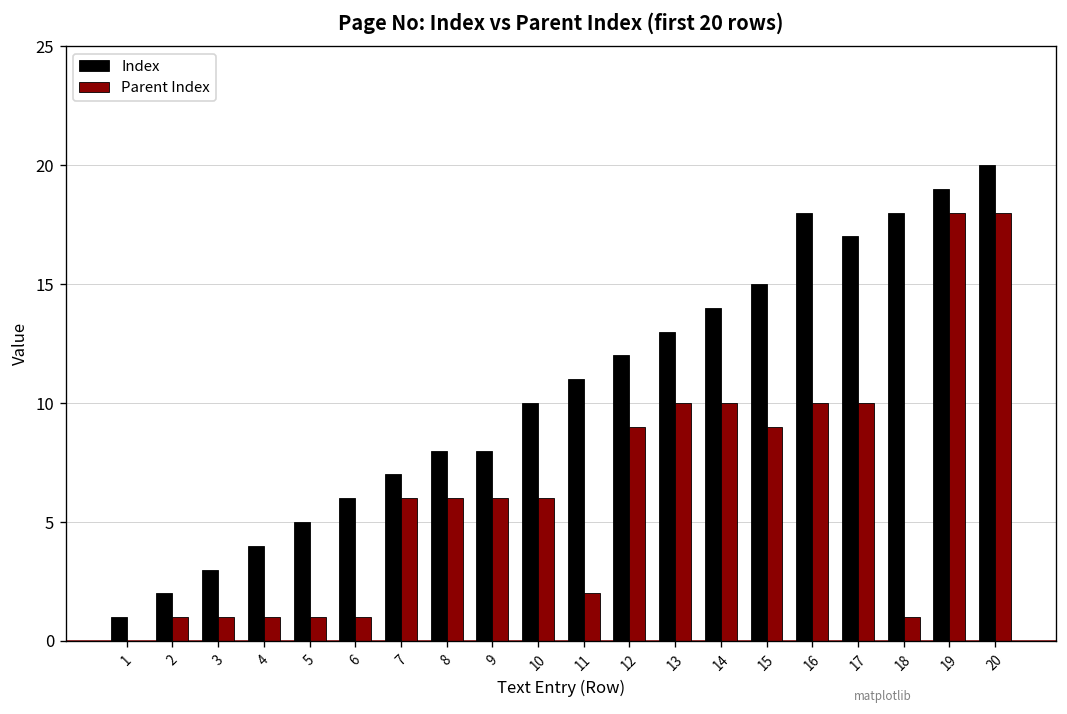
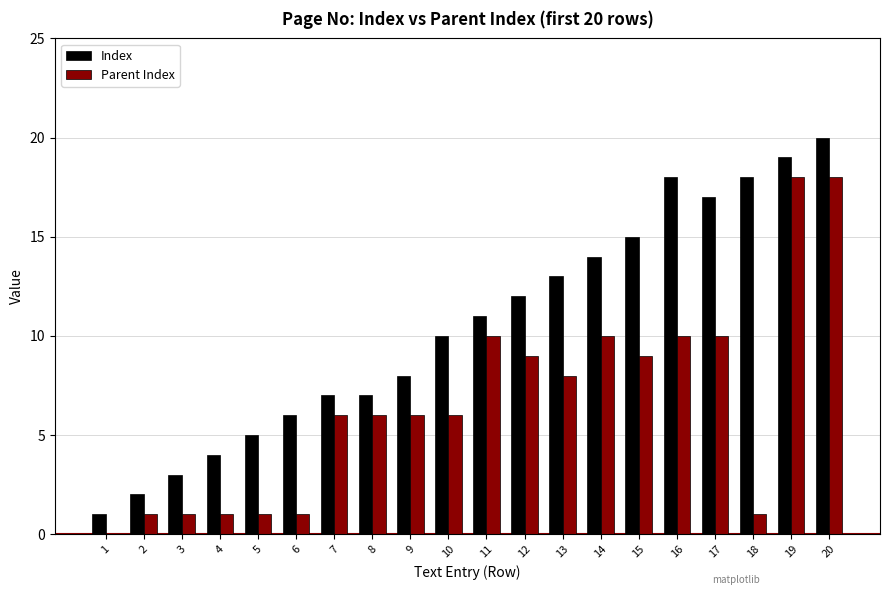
Index, 8: 8 -> 7
Parent Index, 11: 2 -> 10
Parent Index, 13: 10 -> 8
